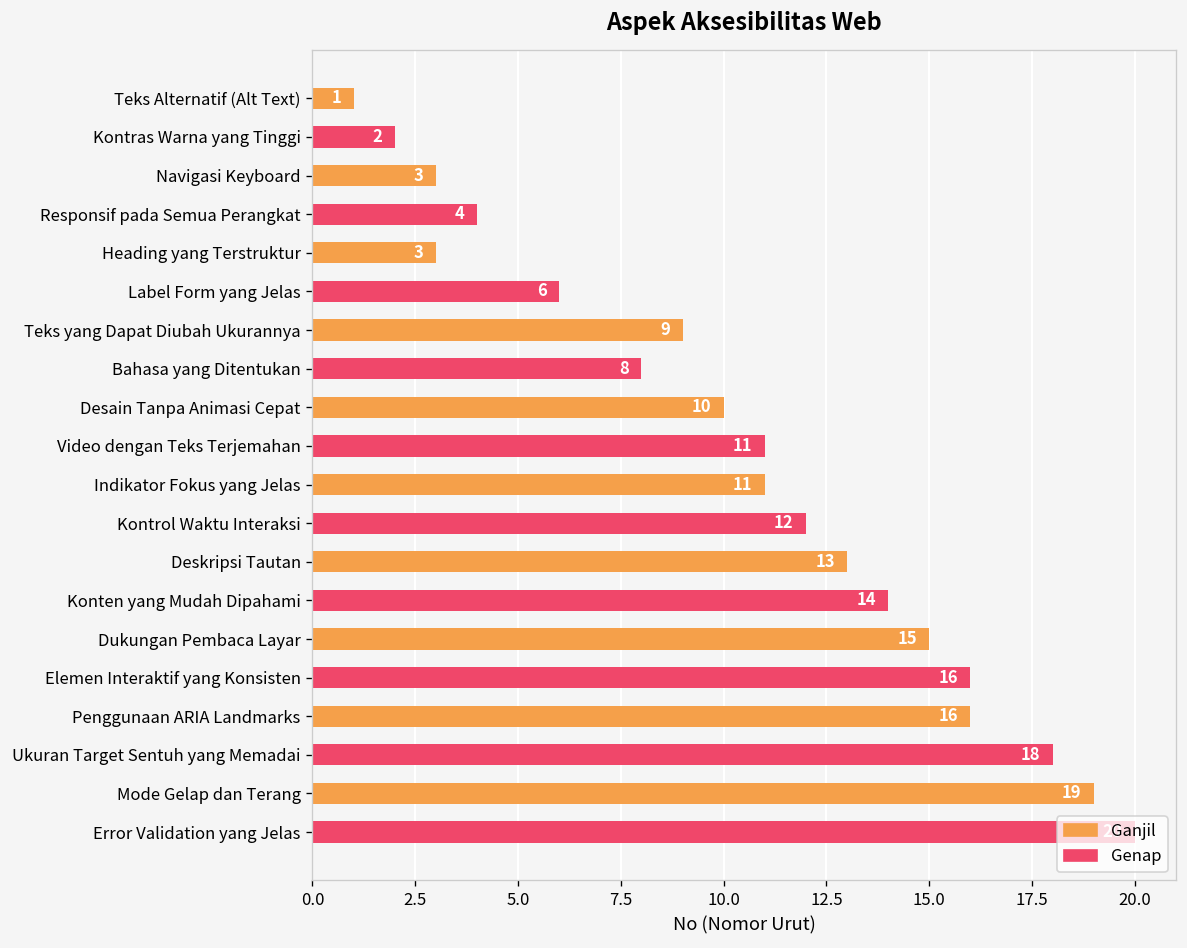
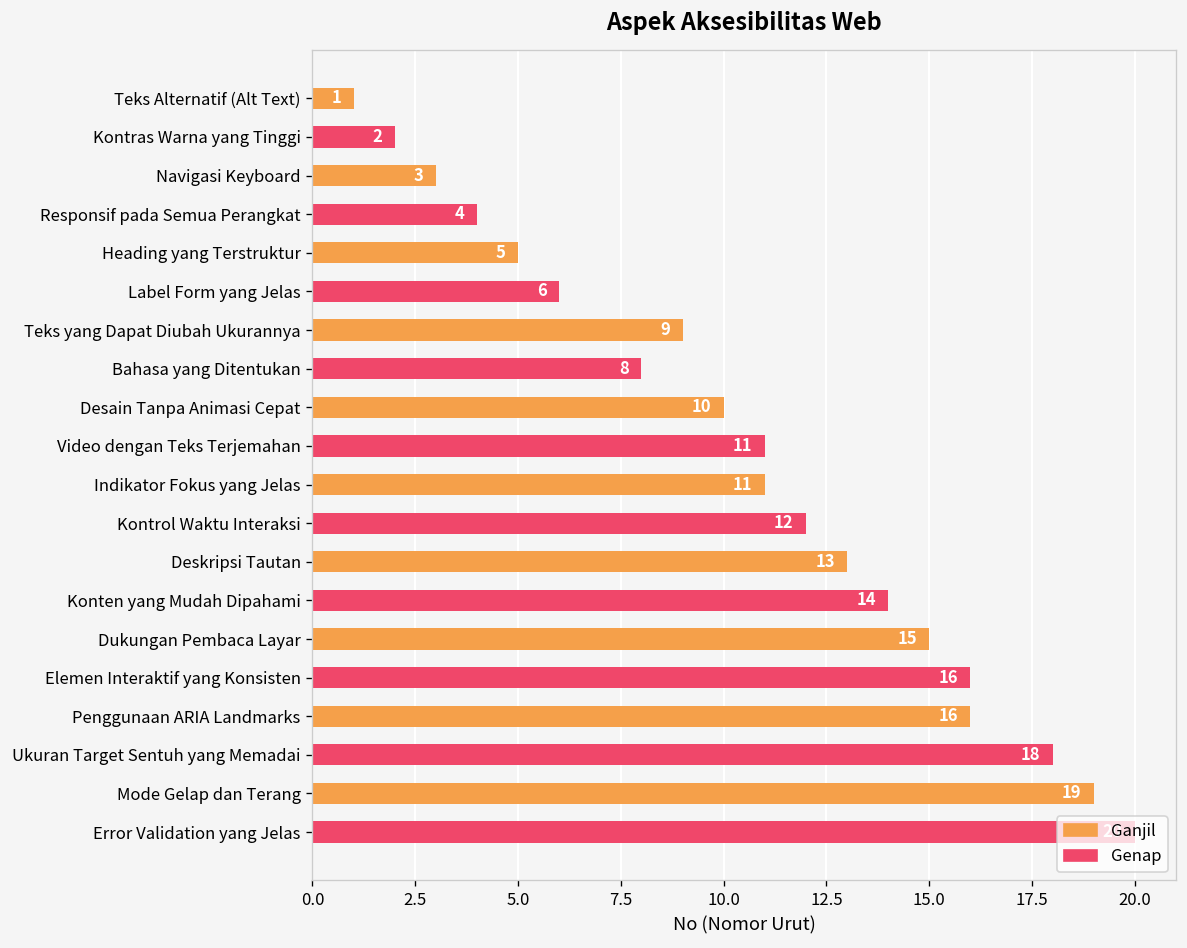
Heading yang Terstruktur: 3 -> 5
